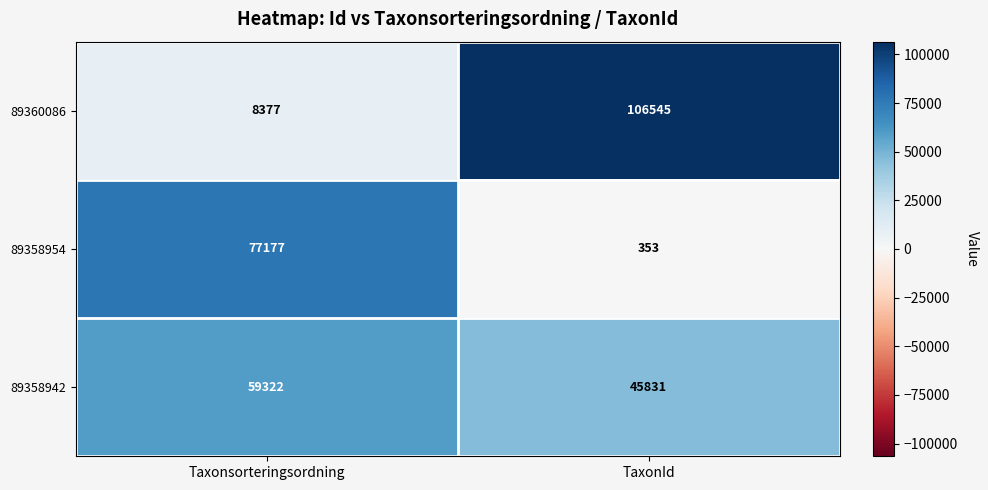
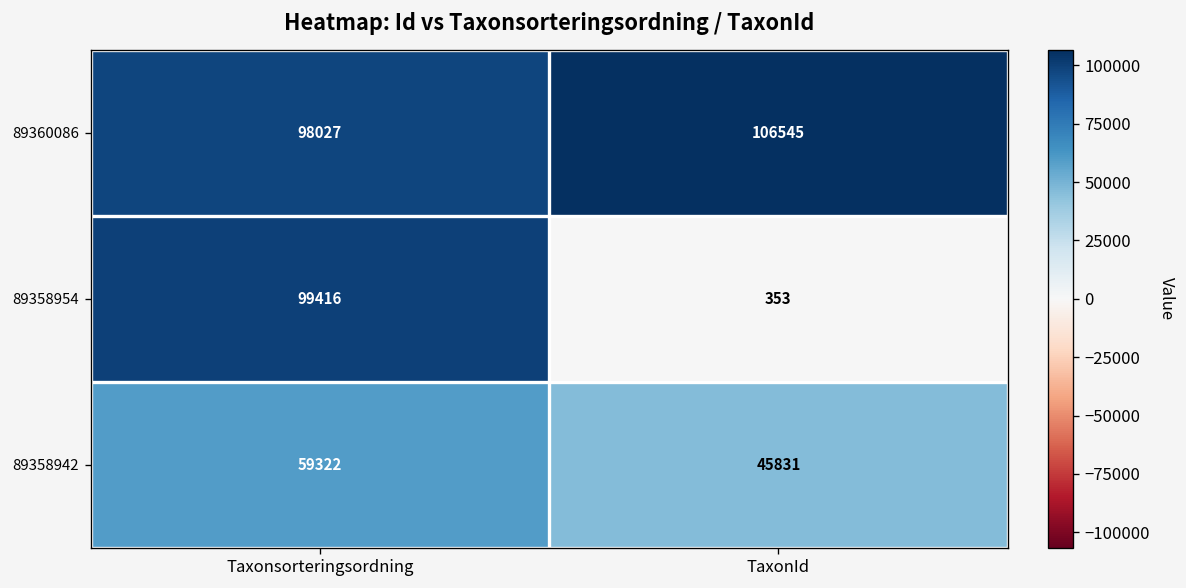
89360086, Taxonsorteringsordning: 8377 -> 98027
89358954, Taxonsorteringsordning: 77177 -> 99416
